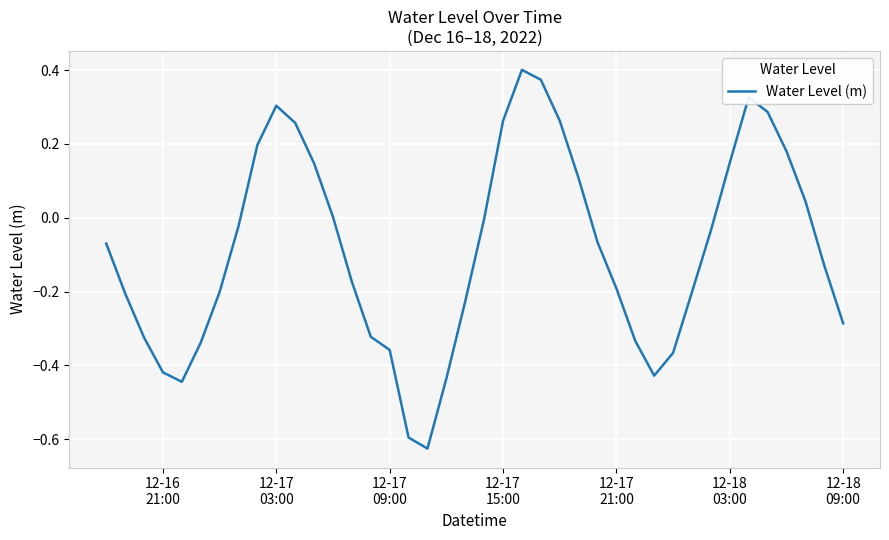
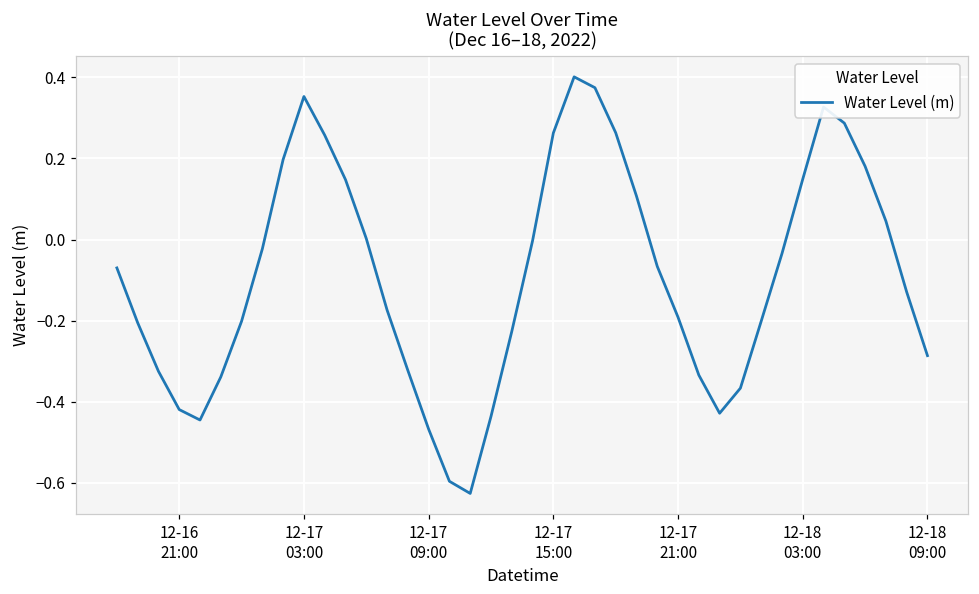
12-17 03:00: 0.30 -> 0.35
12-17 09:00: -0.36 -> -0.47
